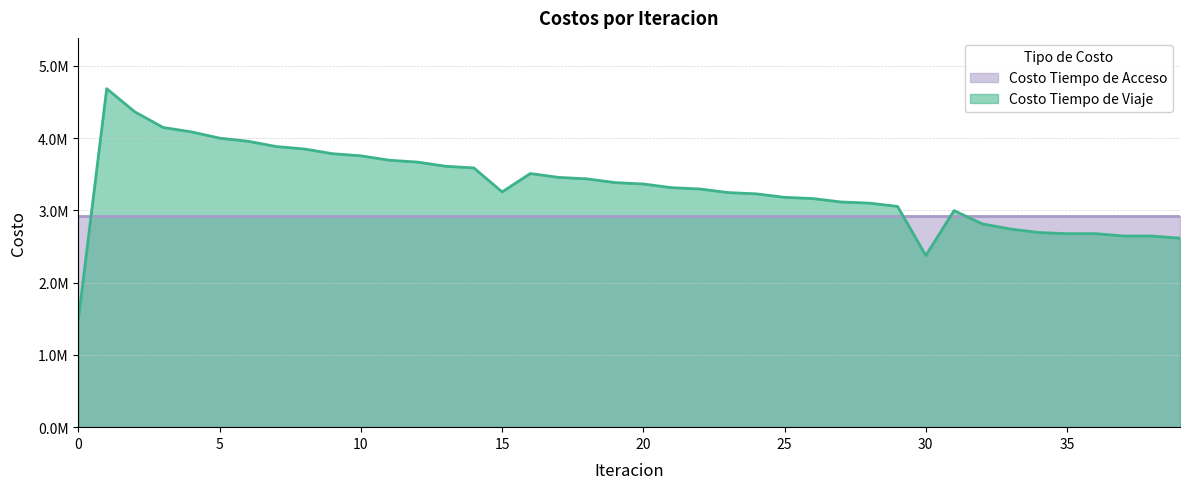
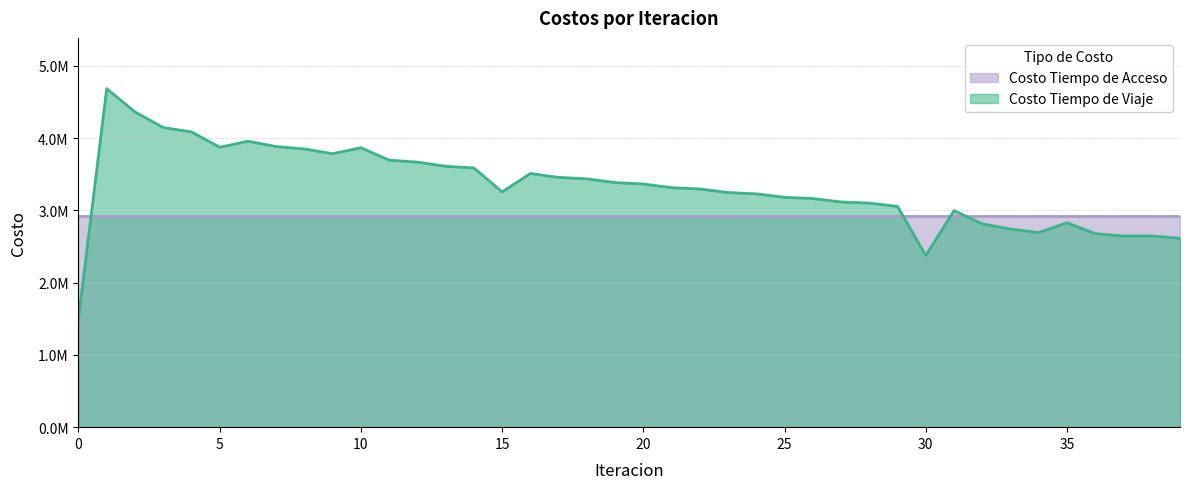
Costo Tiempo de Viaje, 5: 4000000 -> 3900000
Costo Tiempo de Viaje, 10: 3800000 -> 3900000
Costo Tiempo de Viaje, 35: 2700000 -> 2800000
